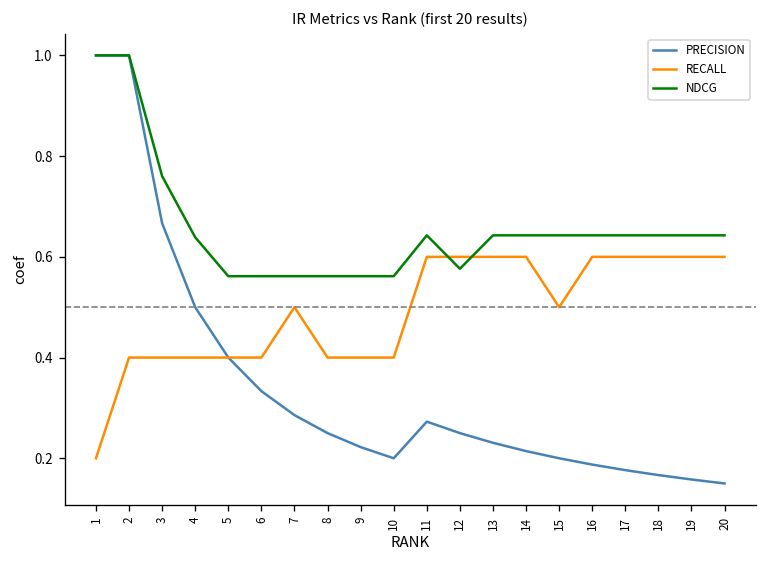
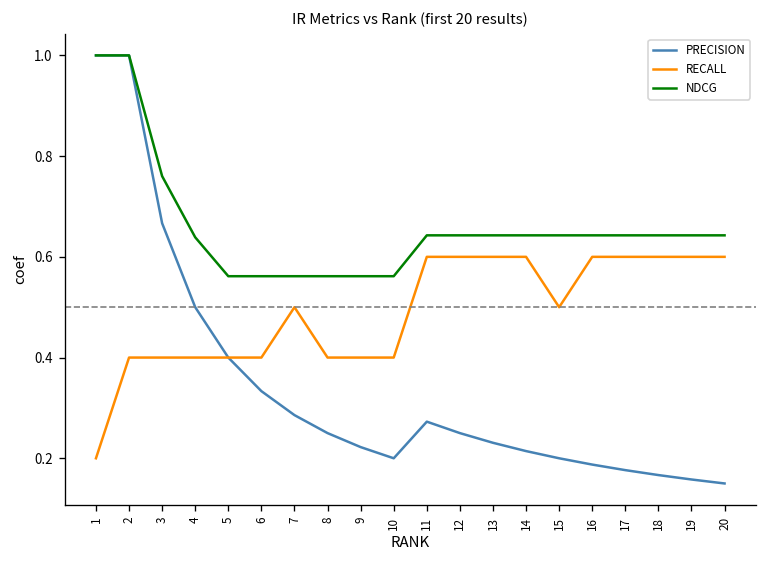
NDCG, 12: 0.58 -> 0.64
